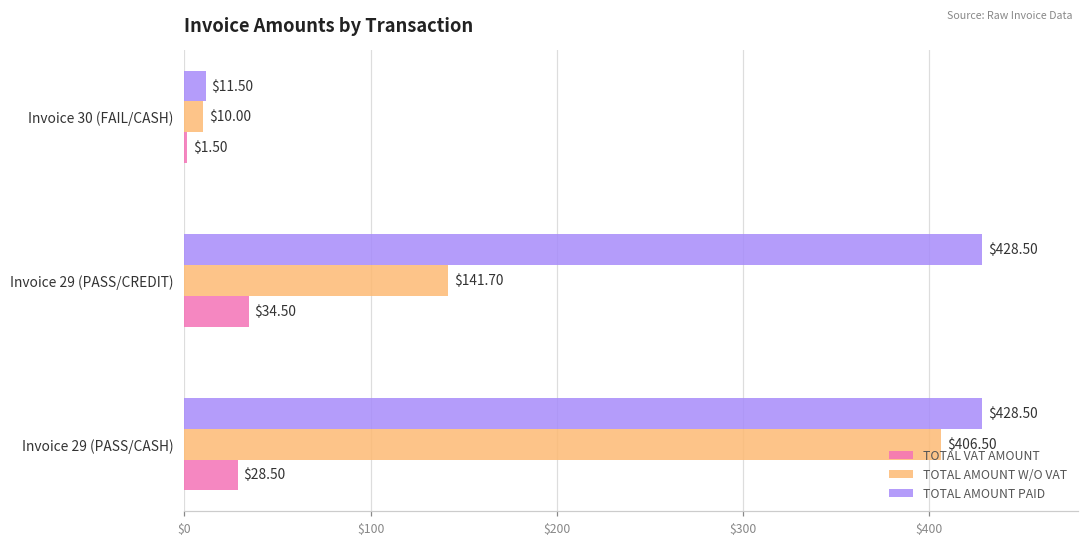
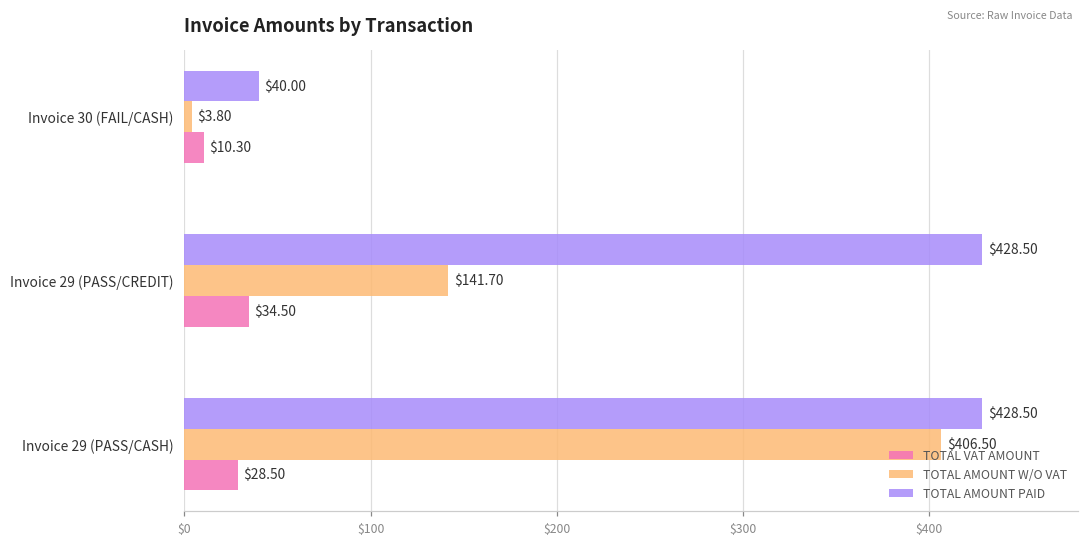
TOTAL AMOUNT PAID, Invoice 30 (FAIL/CASH): $11.50 -> $40.00
TOTAL AMOUNT W/O VAT, Invoice 30 (FAIL/CASH): $10.00 -> $3.80
TOTAL VAT AMOUNT, Invoice 30 (FAIL/CASH): $1.50 -> $10.30
